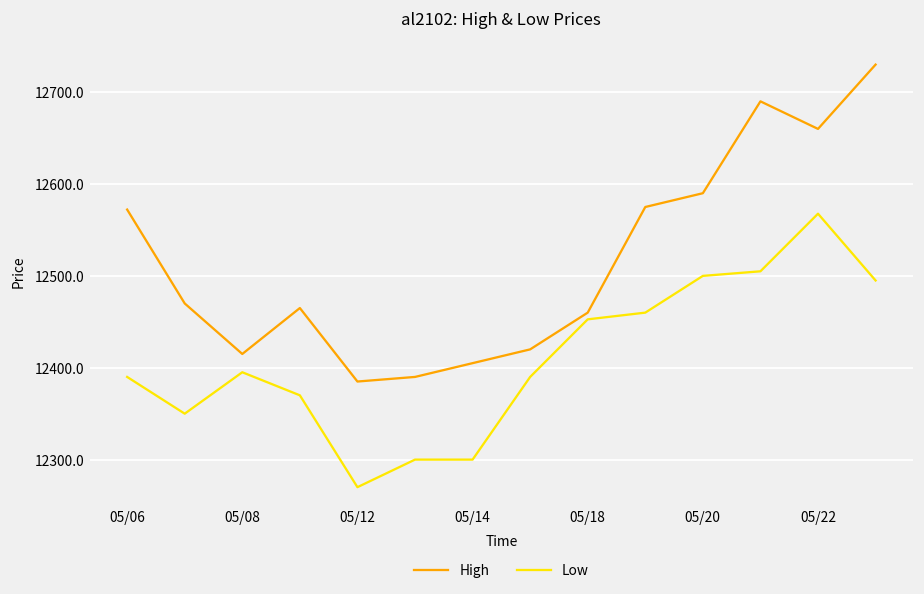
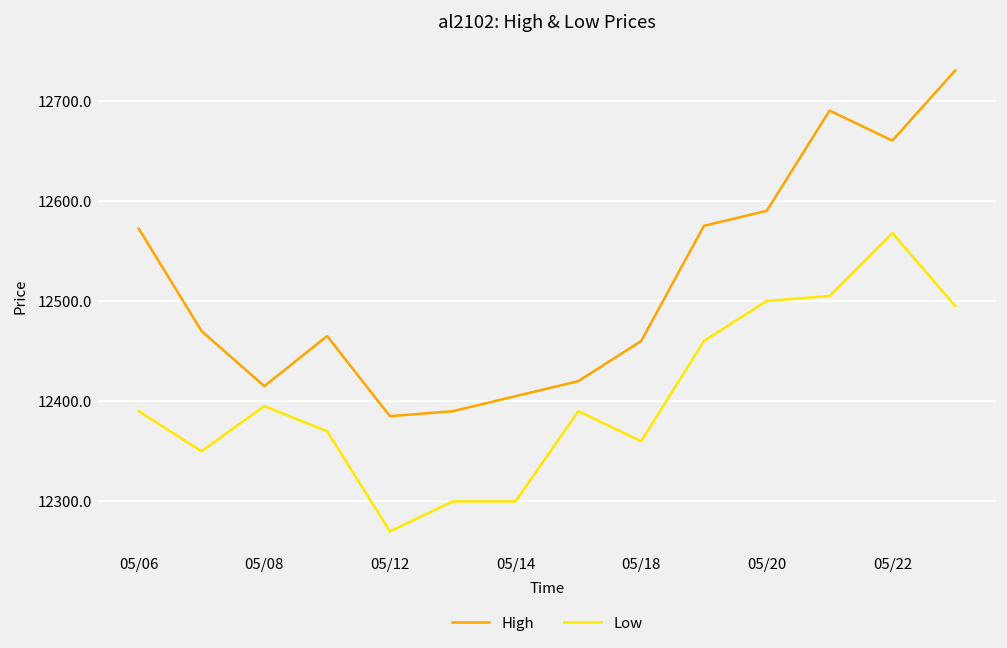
Low, 05/18: 12450 -> 12360
